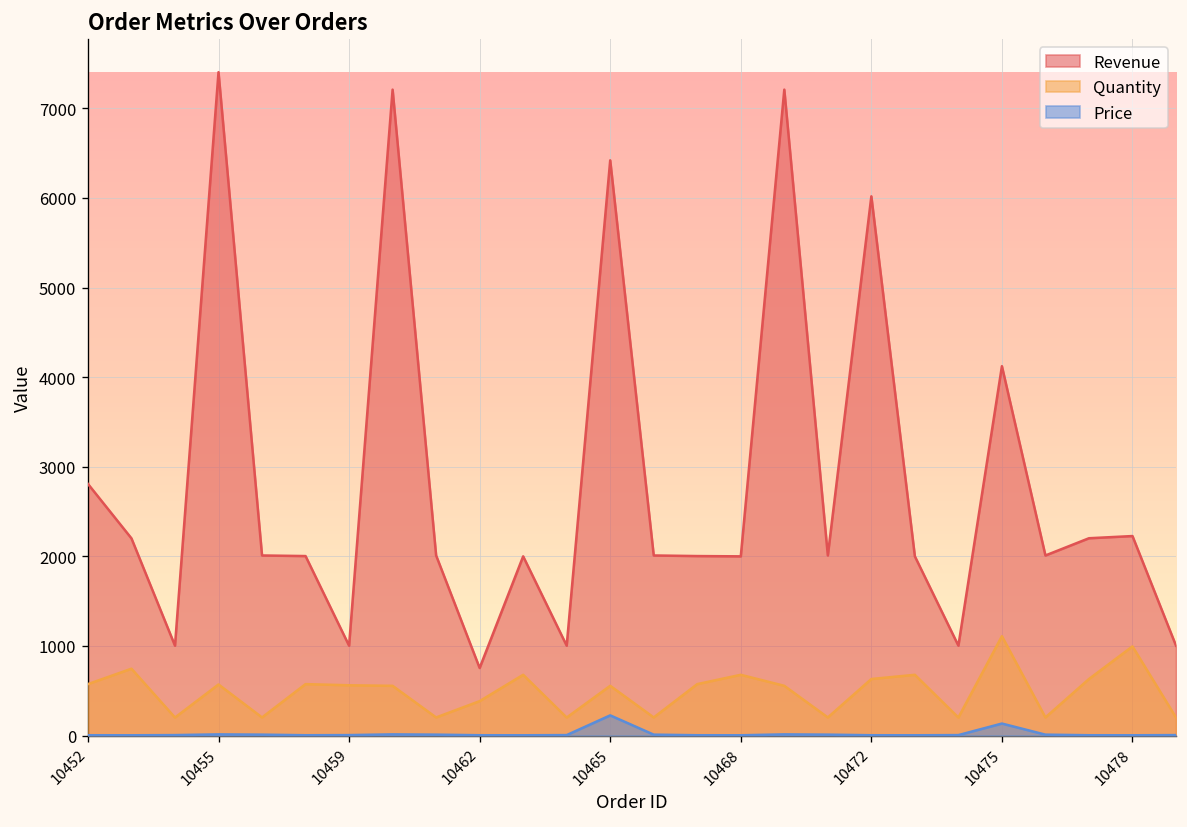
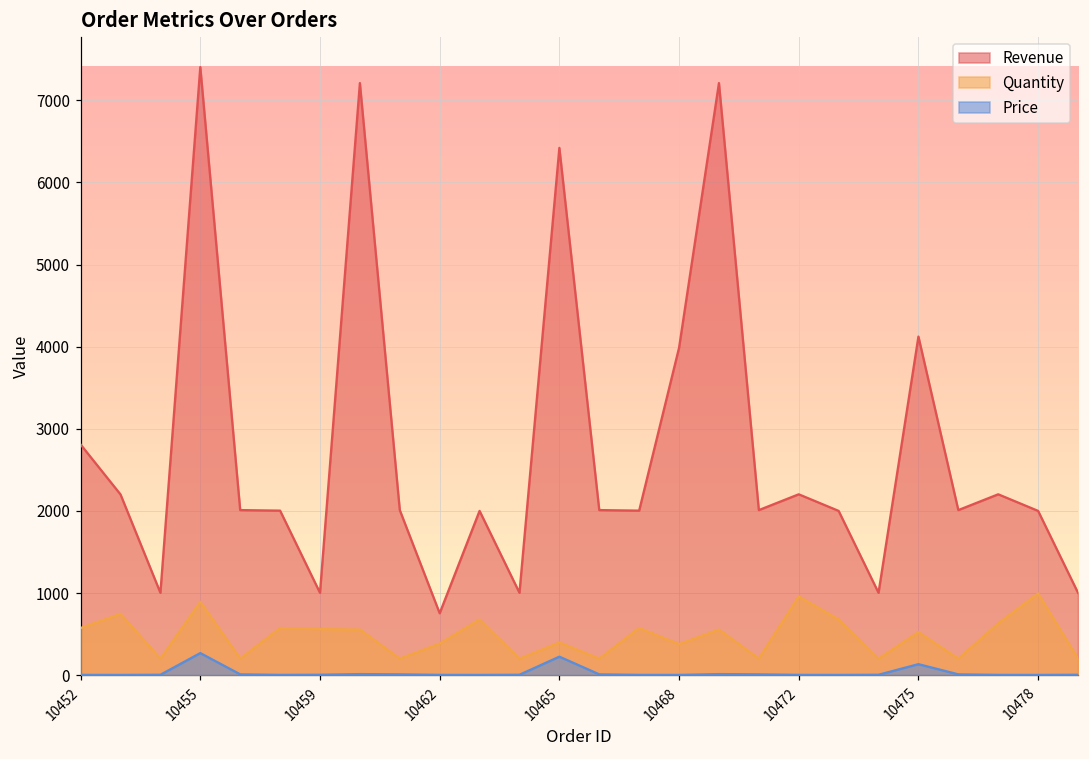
Quantity, 10455: 600 -> 900
Price, 10455: 0 -> 300
Quantity, 10465: 600 -> 400
Revenue, 10468: 2000 -> 4000
Quantity, 10468: 700 -> 400
Revenue, 10472: 6000 -> 2200
Quantity, 10472: 600 -> 1000
Quantity, 10475: 1100 -> 500
Revenue, 10478: 2200 -> 2000
